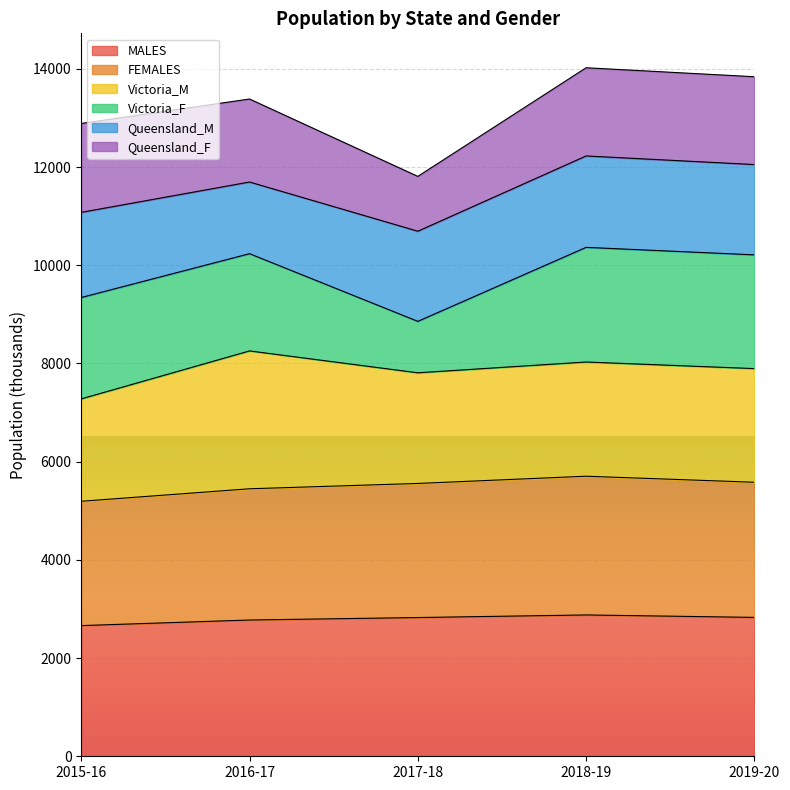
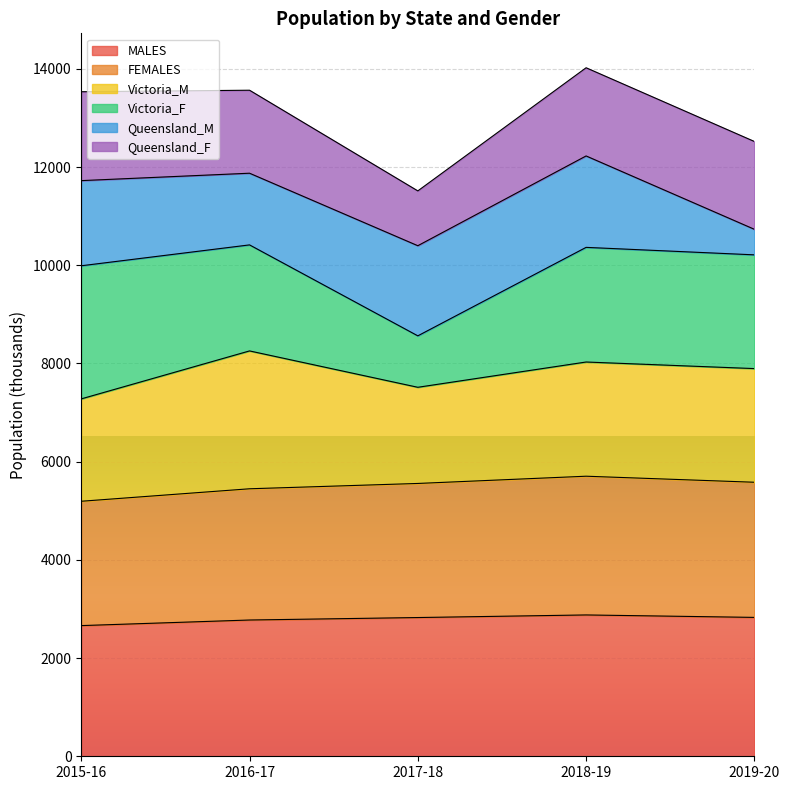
Victoria_F, 2015-16: 2100 -> 2700
Victoria_F, 2016-17: 2000 -> 2200
Victoria_M, 2017-18: 2300 -> 2000
Queensland_M, 2019-20: 1800 -> 500
